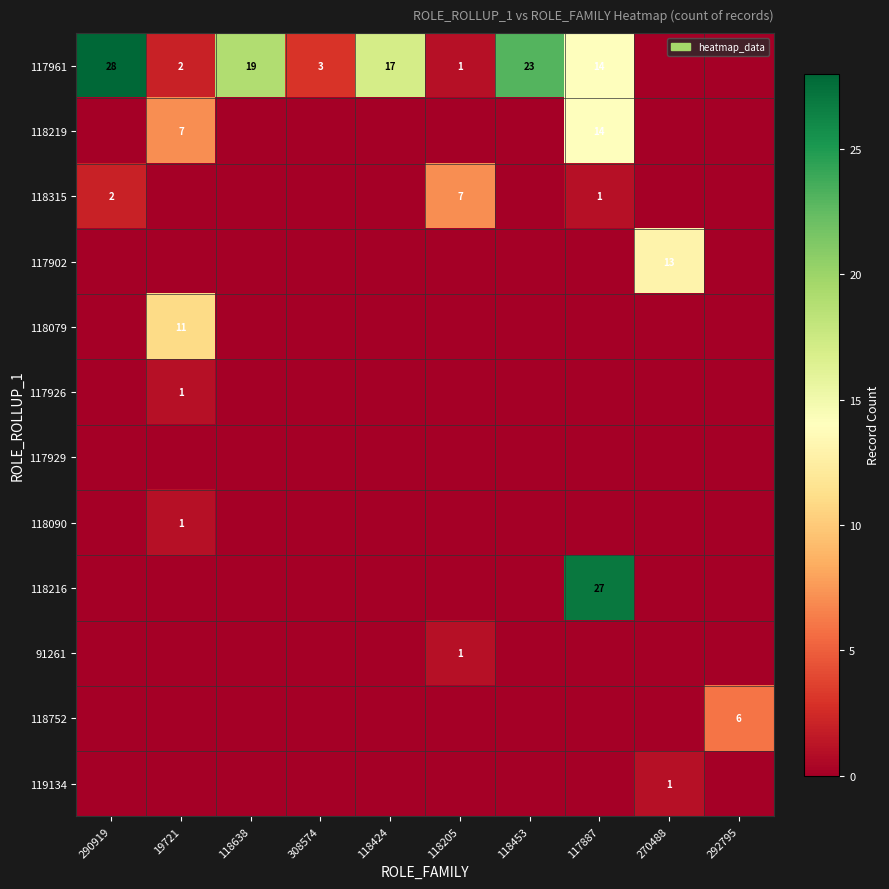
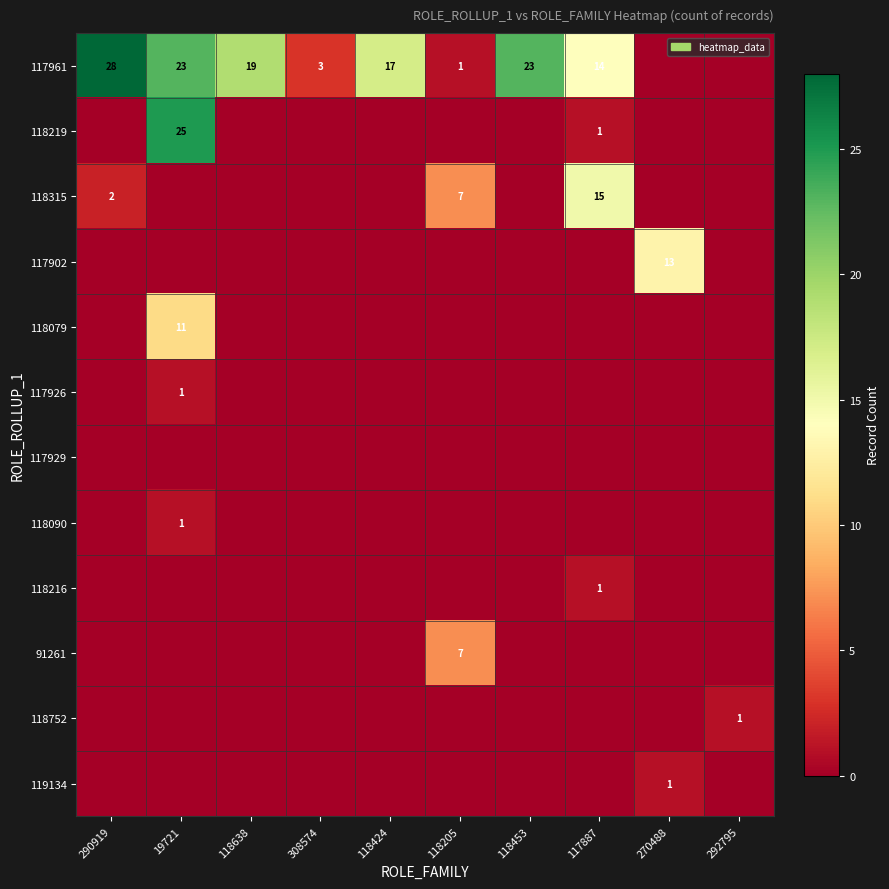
117961, 19721: 2 -> 23
118219, 19721: 7 -> 25
118219, 117887: 14 -> 1
118315, 117887: 1 -> 15
118216, 117887: 27 -> 1
91261, 118205: 1 -> 7
118752, 292795: 6 -> 1
